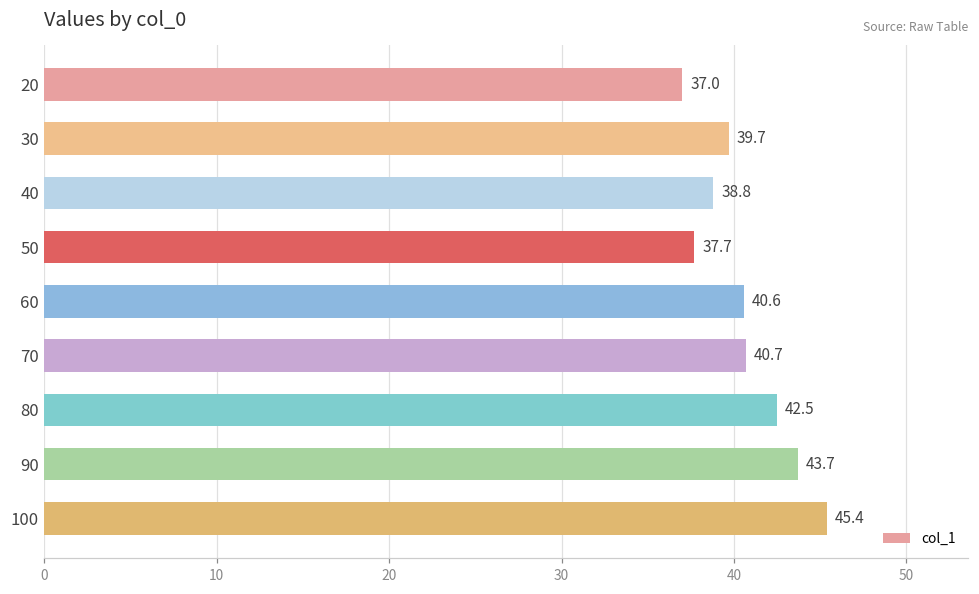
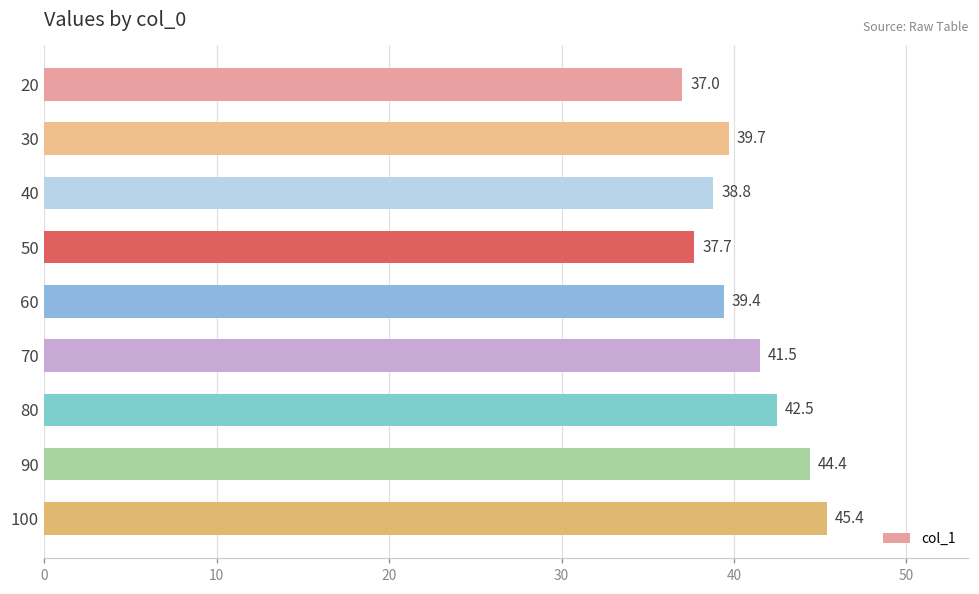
60: 40.6 -> 39.4
70: 40.7 -> 41.5
90: 43.7 -> 44.4
